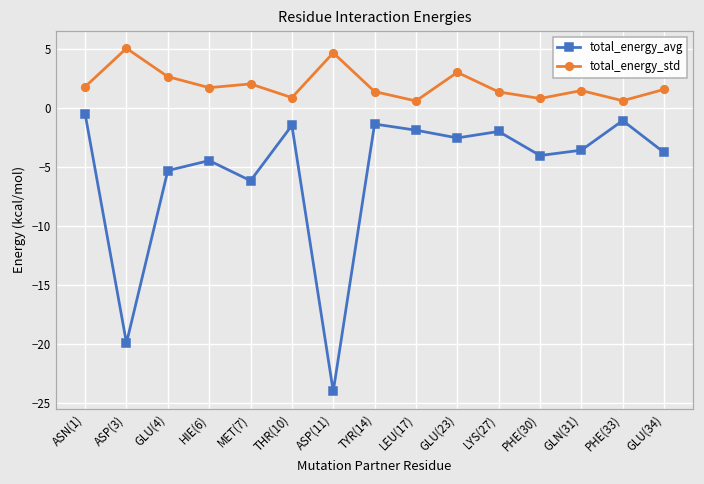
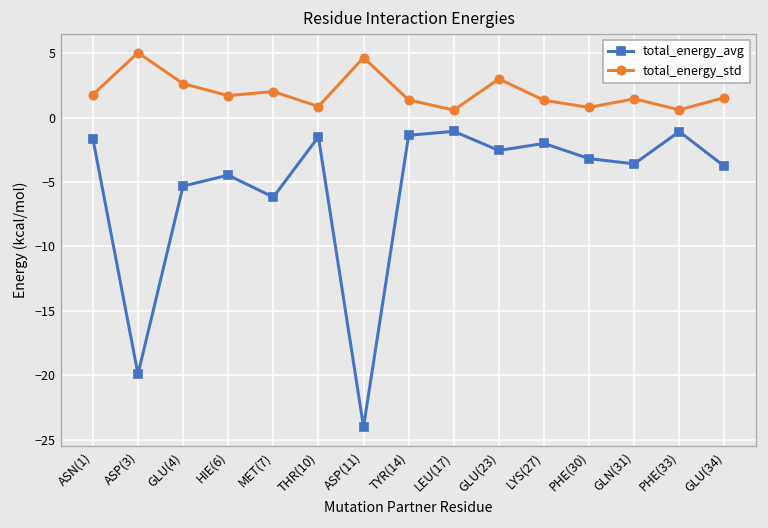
total_energy_avg, ASN(1): -0.5 -> -1.6
total_energy_avg, LEU(17): -1.9 -> -1.1
total_energy_avg, PHE(30): -4.0 -> -3.2
